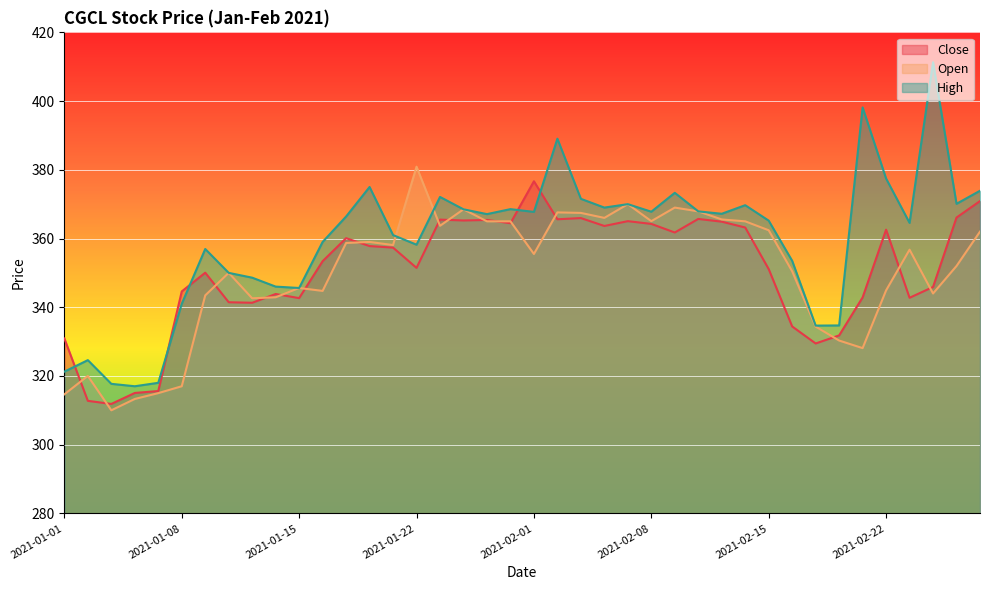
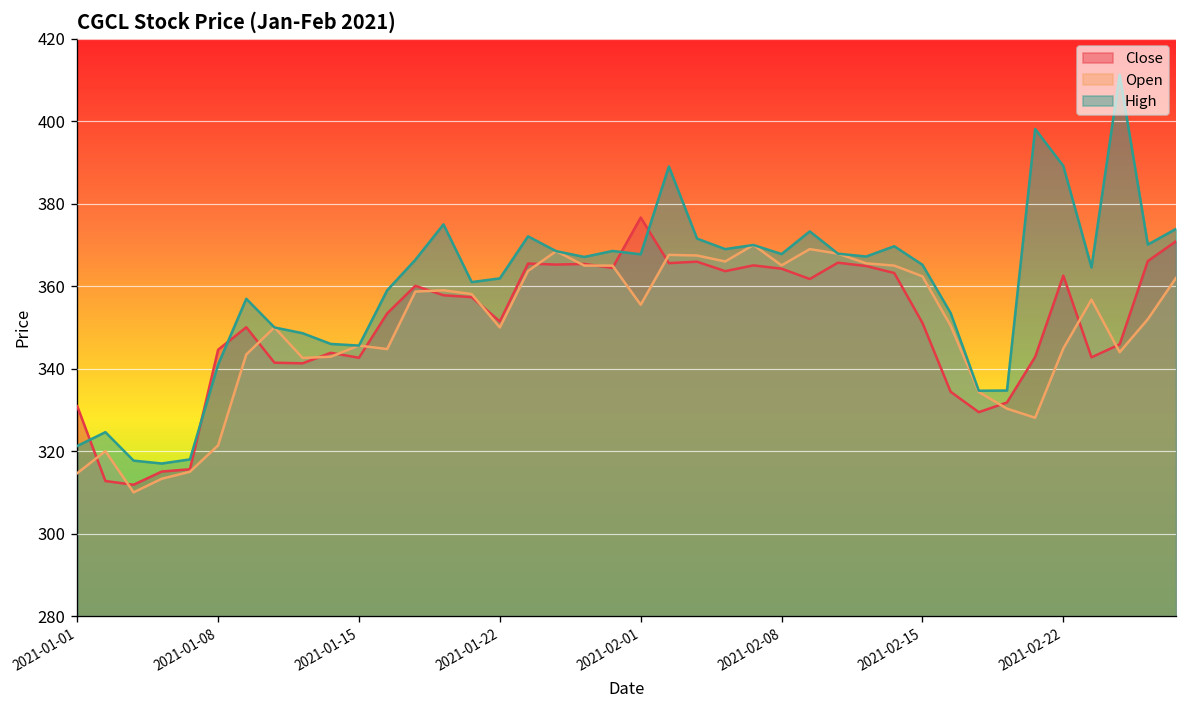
Open, 2021-01-08: 317 -> 321
Open, 2021-01-22: 381 -> 350
High, 2021-01-22: 358 -> 362
High, 2021-02-22: 377 -> 389
